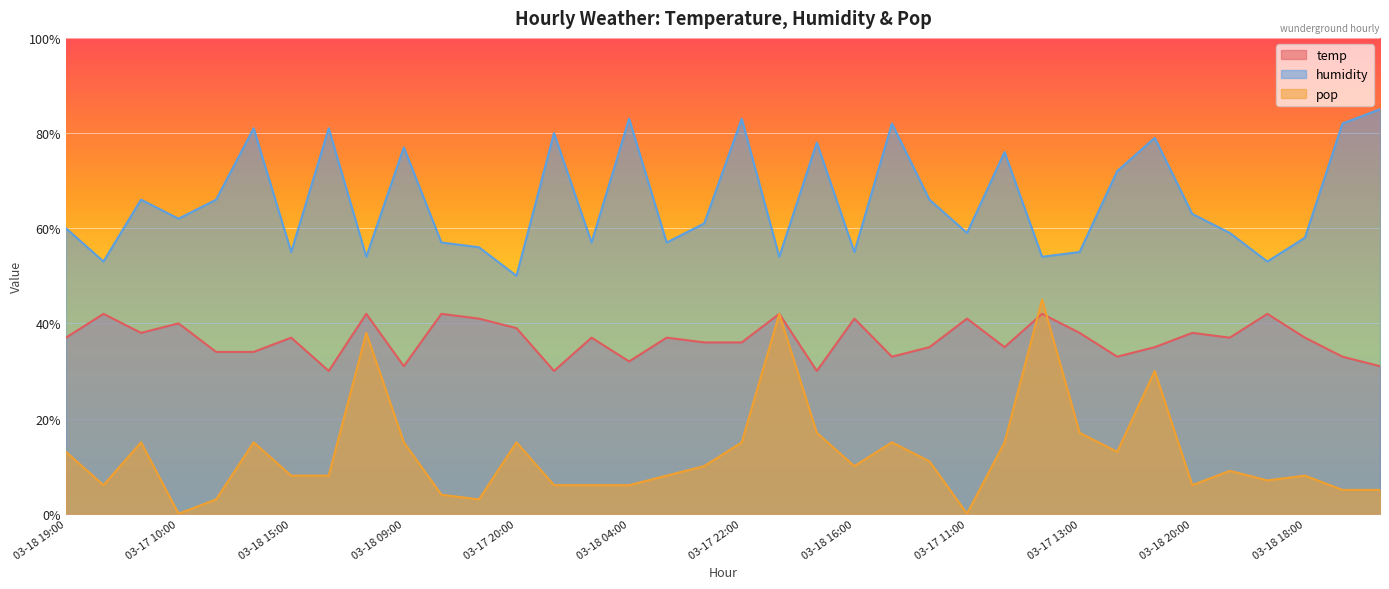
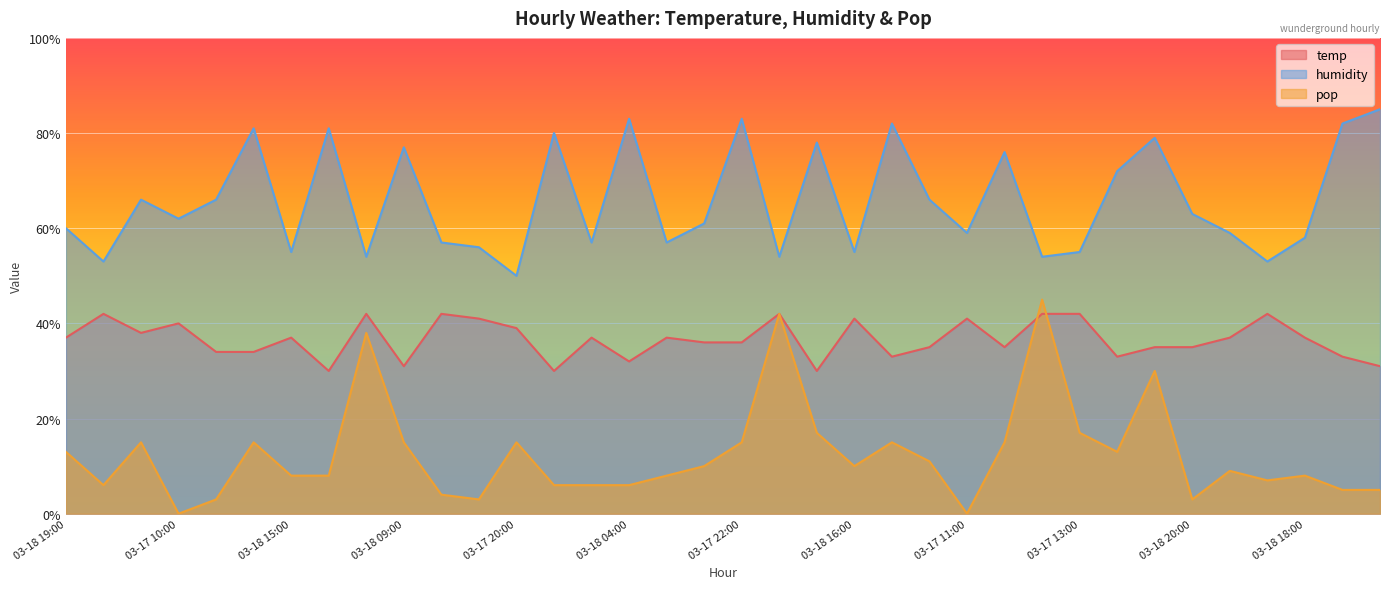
temp, 03-17 13:00: 38% -> 42%
temp, 03-18 20:00: 38% -> 35%
pop, 03-18 20:00: 6% -> 3%
